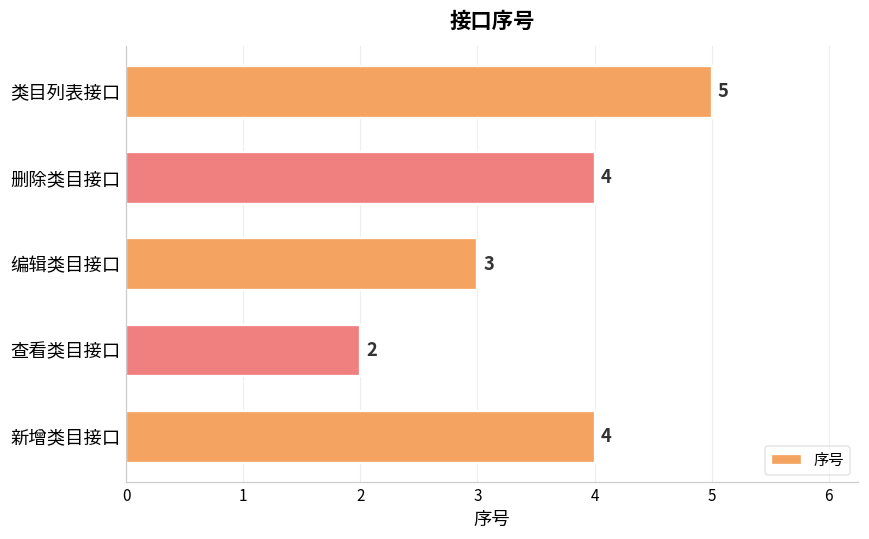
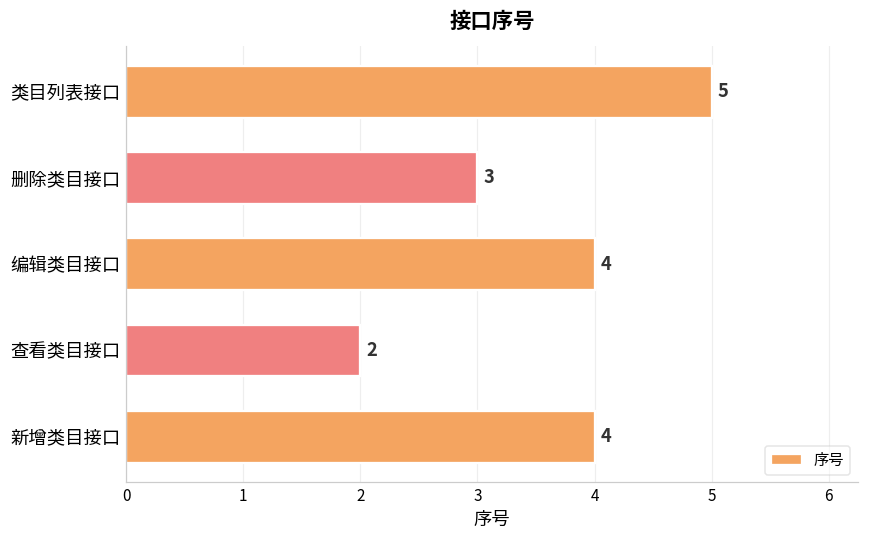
删除类目接口: 4 -> 3
编辑类目接口: 3 -> 4
